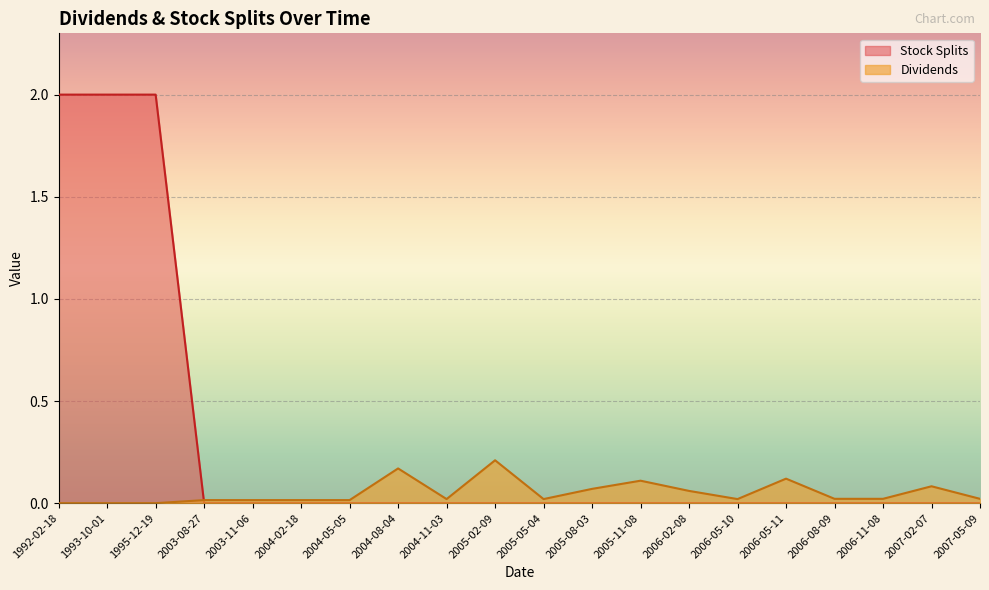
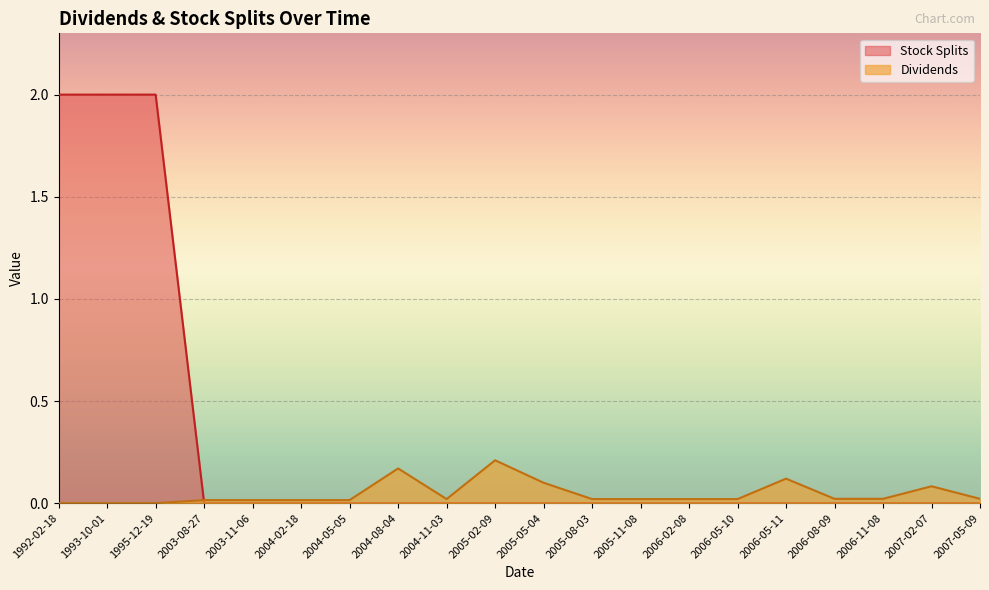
Dividends, 2005-05-04: 0.02 -> 0.10
Dividends, 2005-08-03: 0.07 -> 0.02
Dividends, 2005-11-08: 0.11 -> 0.02
Dividends, 2006-02-08: 0.06 -> 0.02
